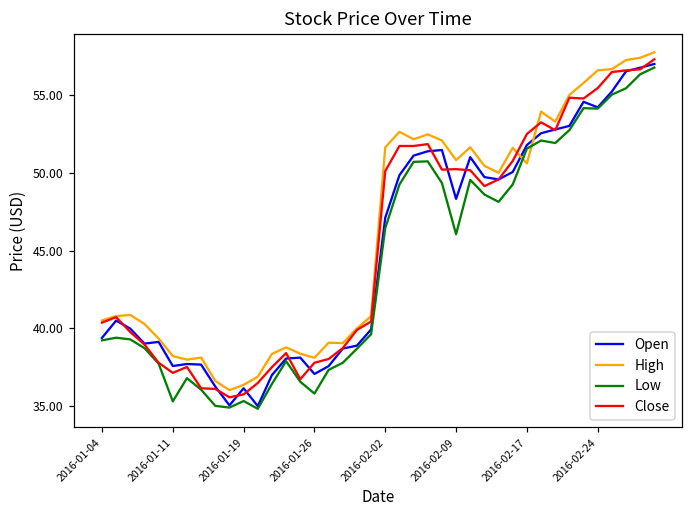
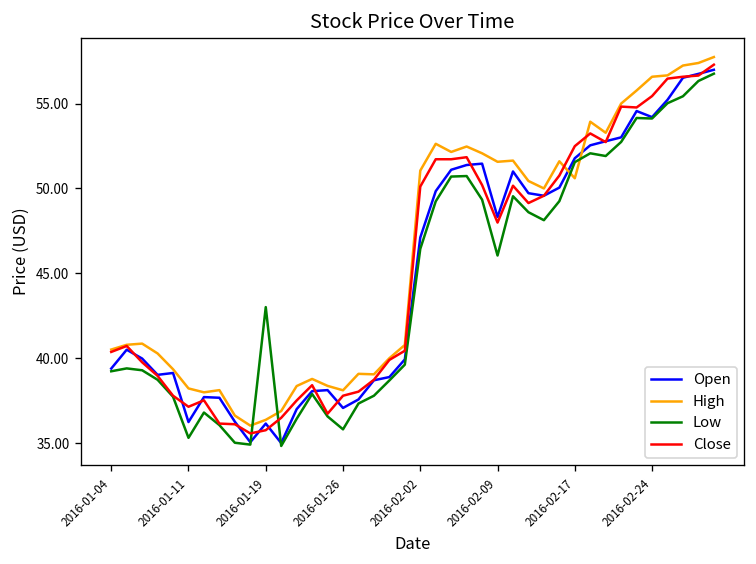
Open, 2016-01-11: 37.6 -> 36.2
Low, 2016-01-19: 35.3 -> 43.0
High, 2016-02-02: 51.6 -> 51.1
High, 2016-02-09: 50.8 -> 51.6
Close, 2016-02-09: 50.2 -> 48.0
